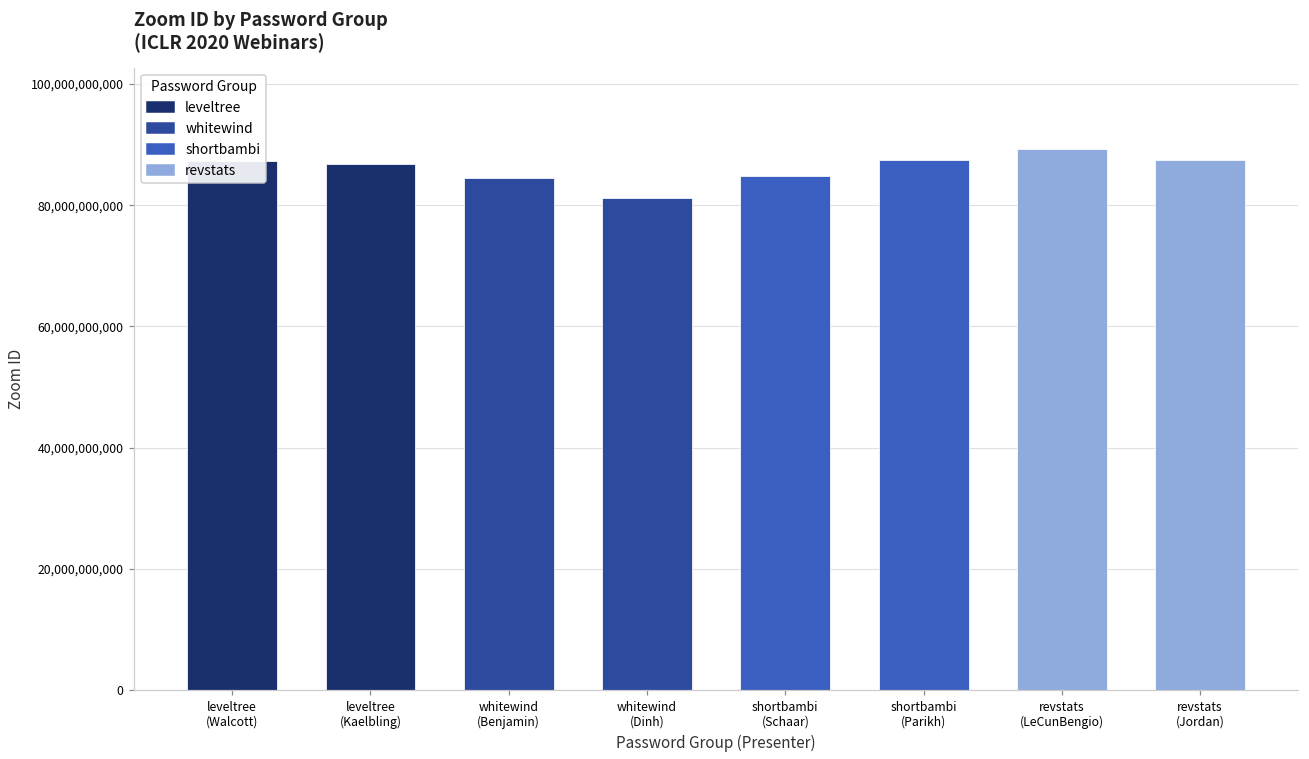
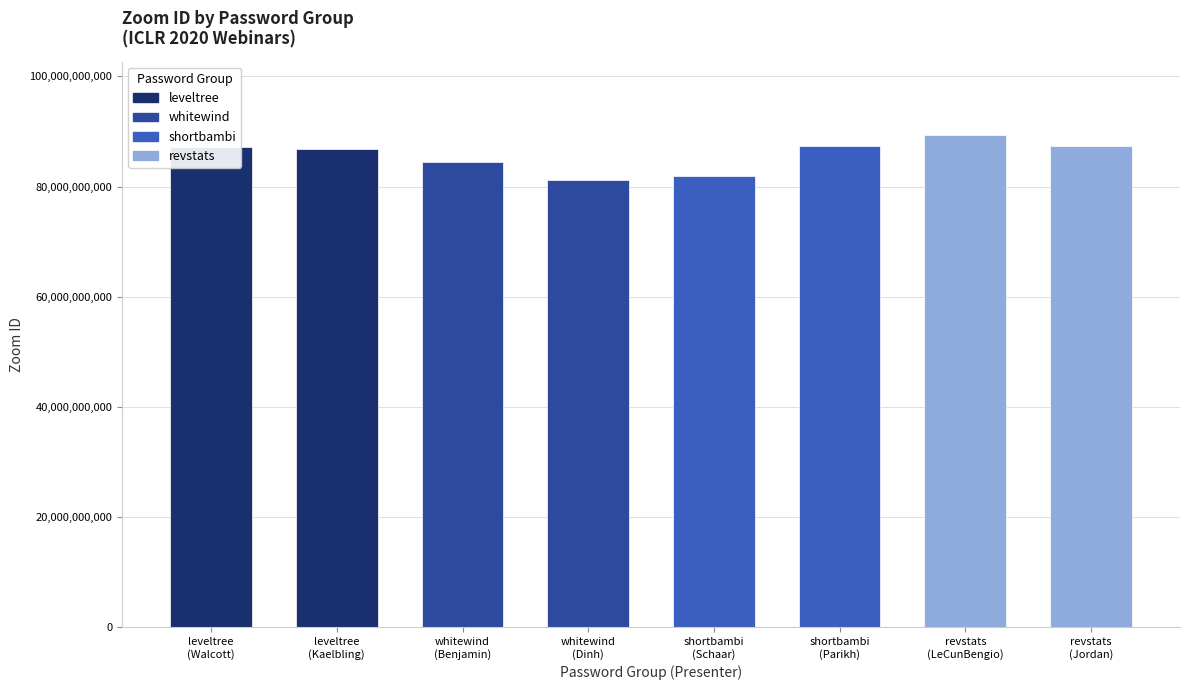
shortbambi (Schaar): 85,000,000,000 -> 82,000,000,000
